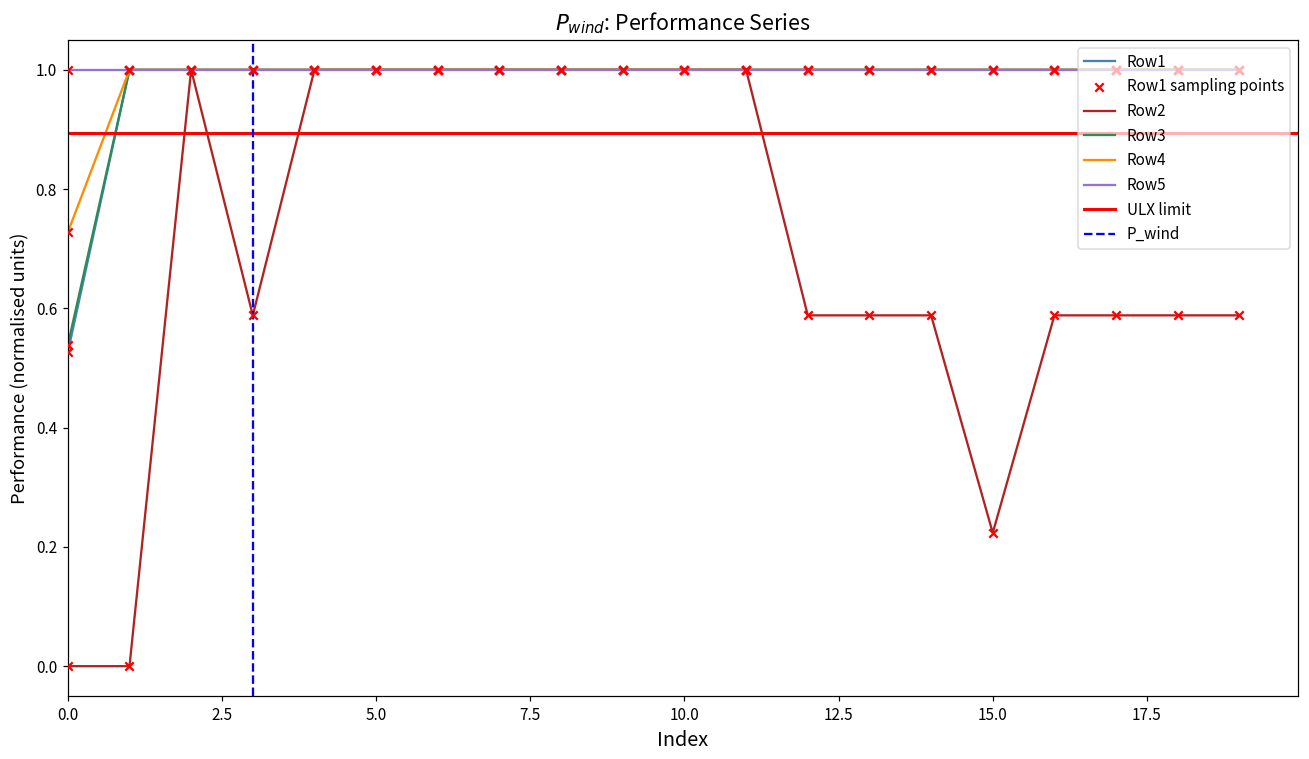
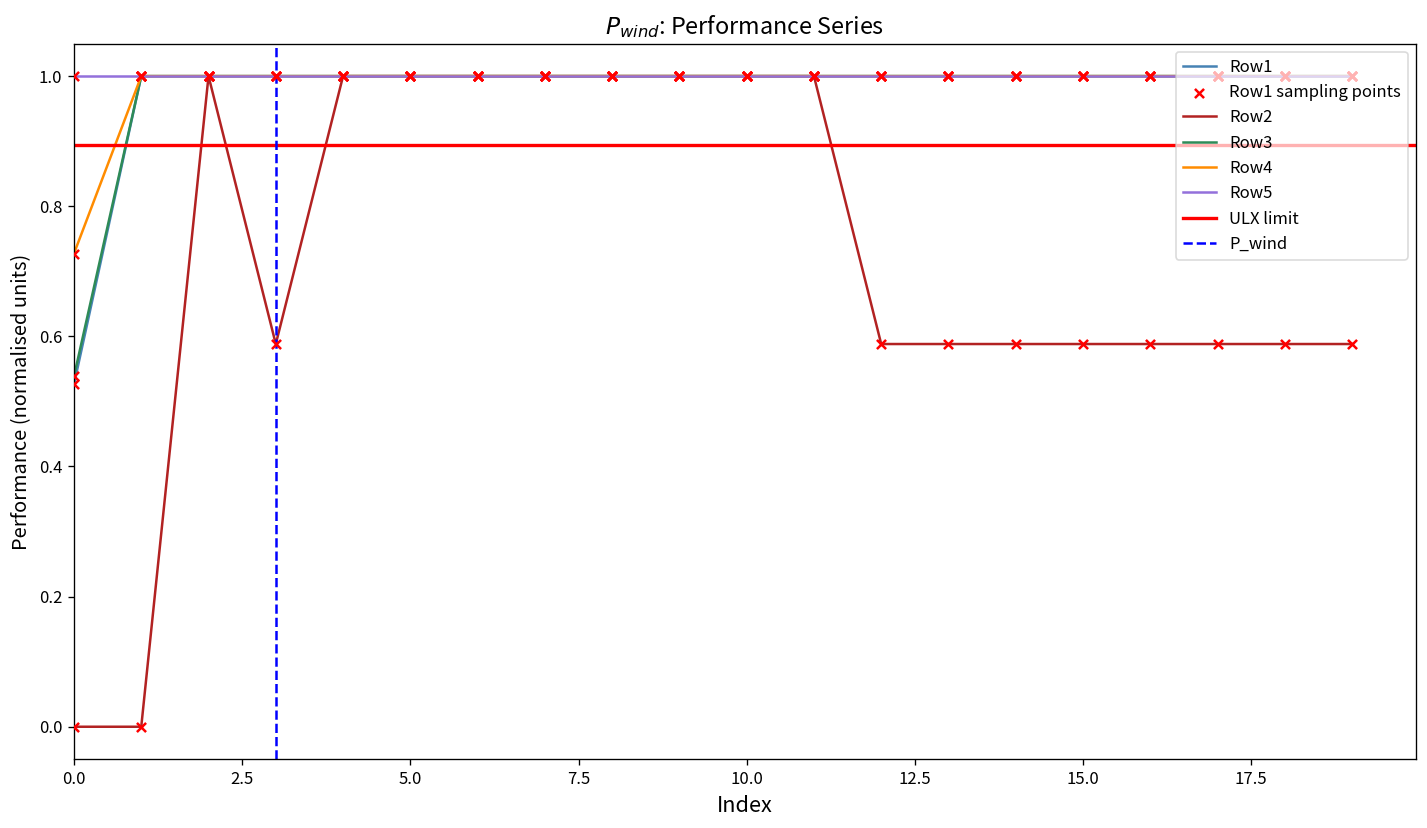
Row2, 15.0: 0.22 -> 0.59
